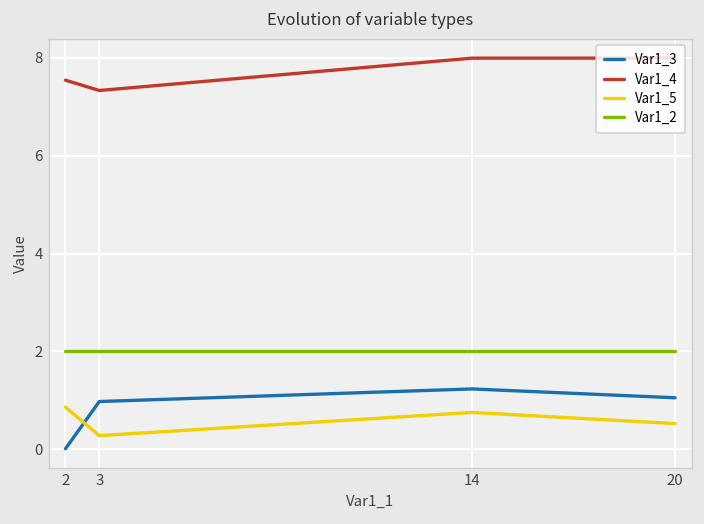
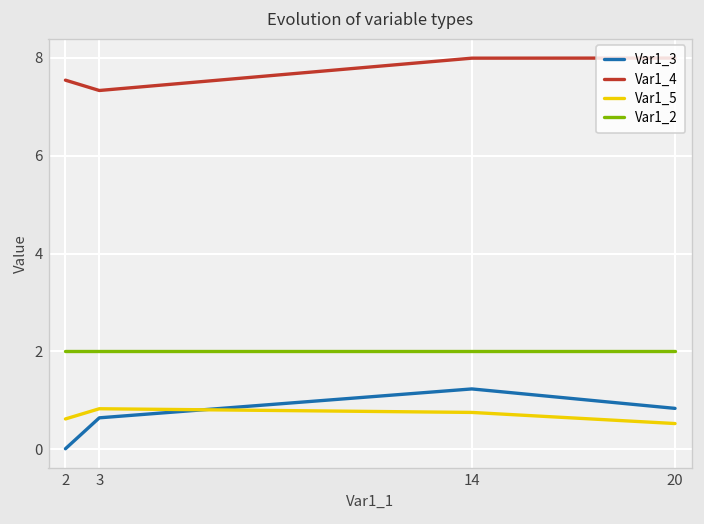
Var1_5, 2: 0.9 -> 0.6
Var1_3, 3: 1.0 -> 0.6
Var1_5, 3: 0.3 -> 0.8
Var1_3, 20: 1.1 -> 0.8
